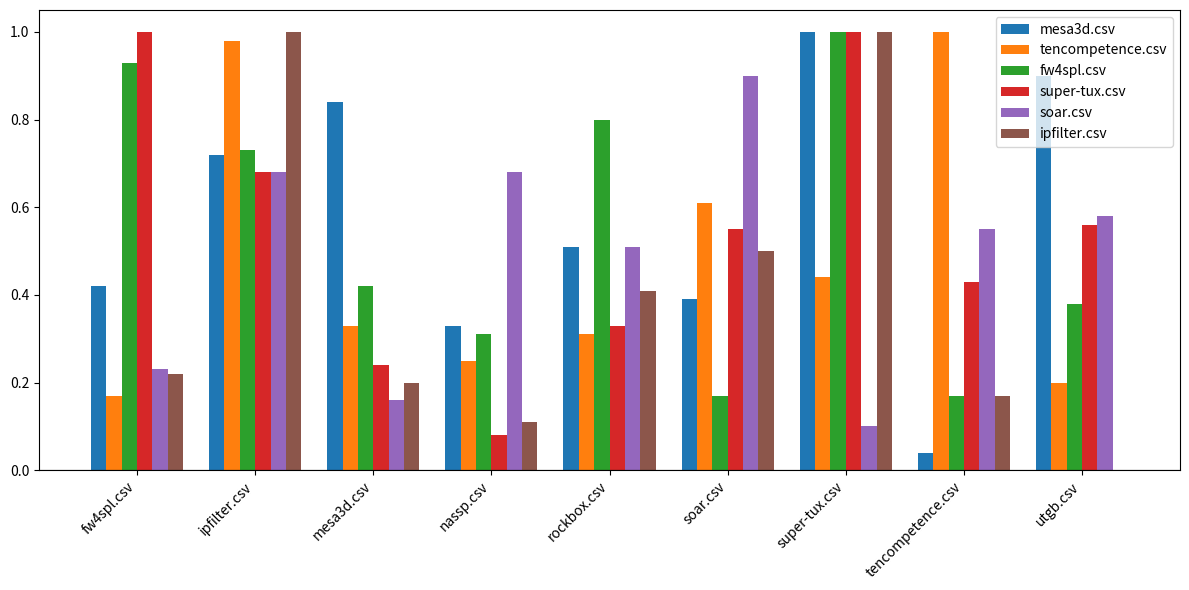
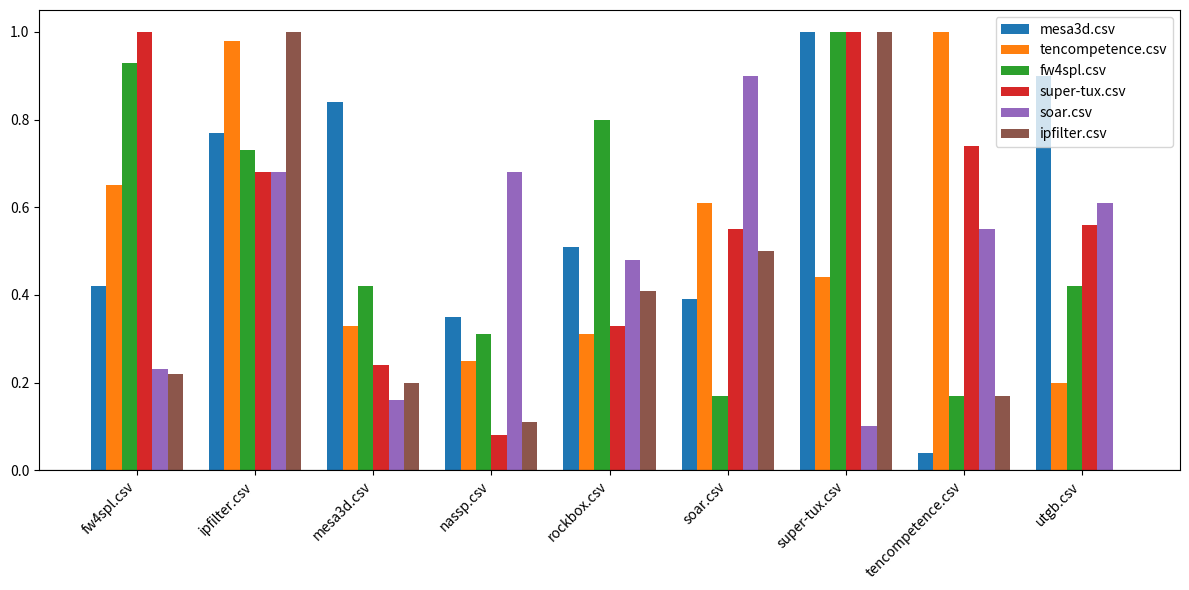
tencompetence.csv, fw4spl.csv: 0.17 -> 0.65
mesa3d.csv, ipfilter.csv: 0.72 -> 0.77
mesa3d.csv, nassp.csv: 0.33 -> 0.35
soar.csv, rockbox.csv: 0.51 -> 0.48
super-tux.csv, tencompetence.csv: 0.43 -> 0.74
fw4spl.csv, utgb.csv: 0.38 -> 0.42
soar.csv, utgb.csv: 0.58 -> 0.61
